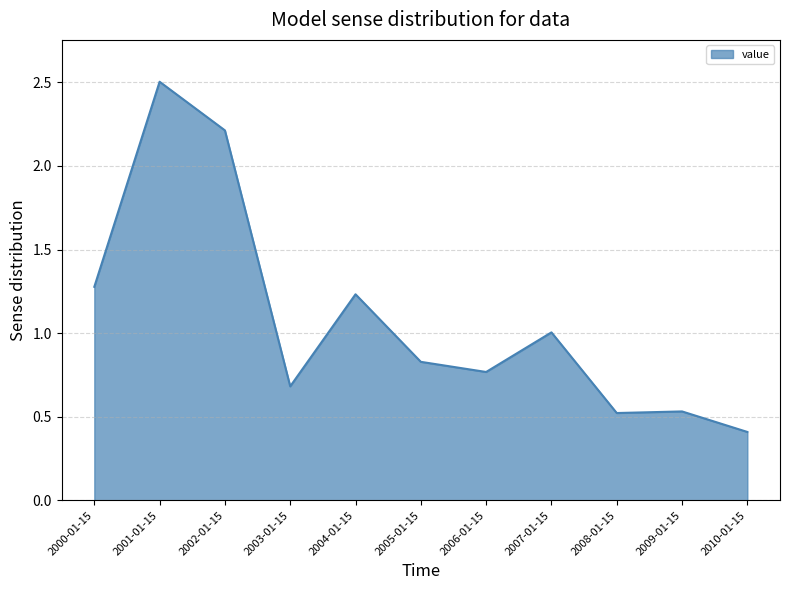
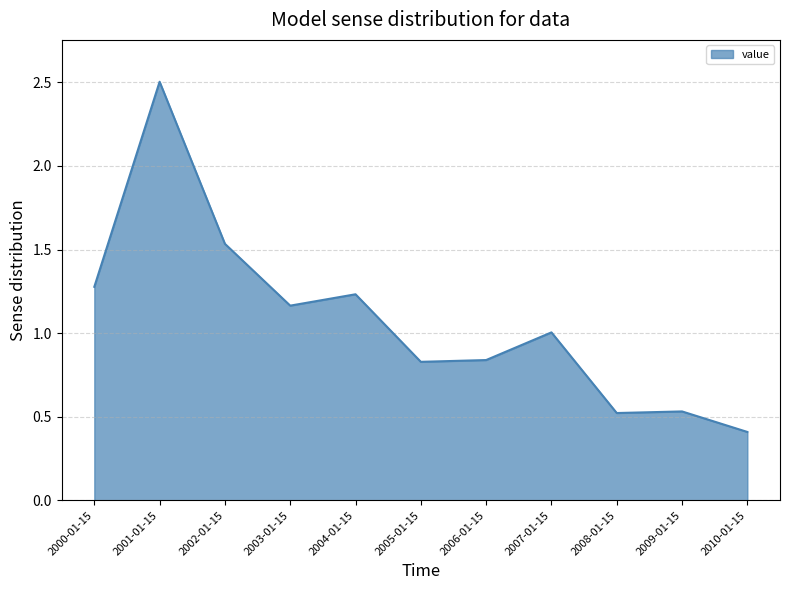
2002-01-15: 2.21 -> 1.53
2003-01-15: 0.68 -> 1.16
2006-01-15: 0.77 -> 0.84
